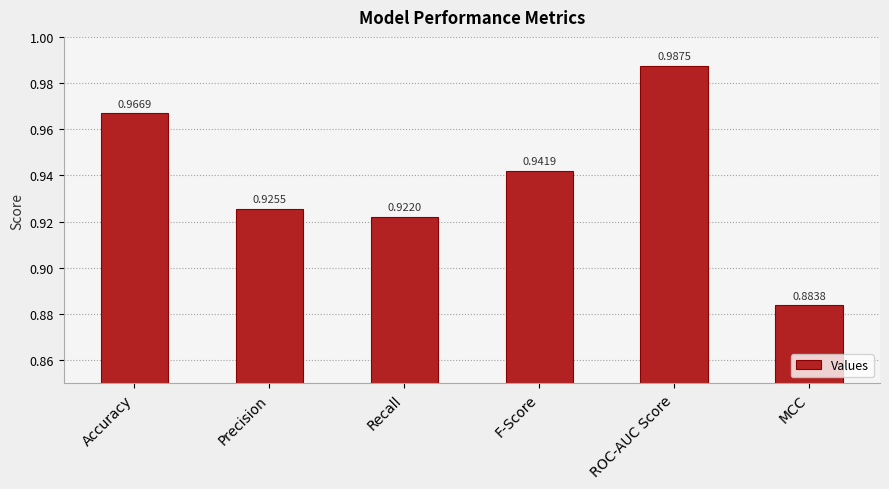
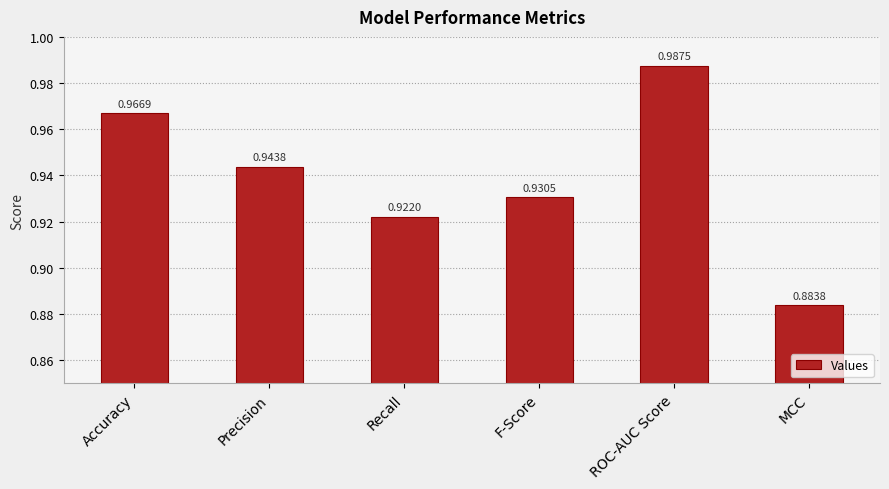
Precision: 0.9255 -> 0.9438
F-Score: 0.9419 -> 0.9305
